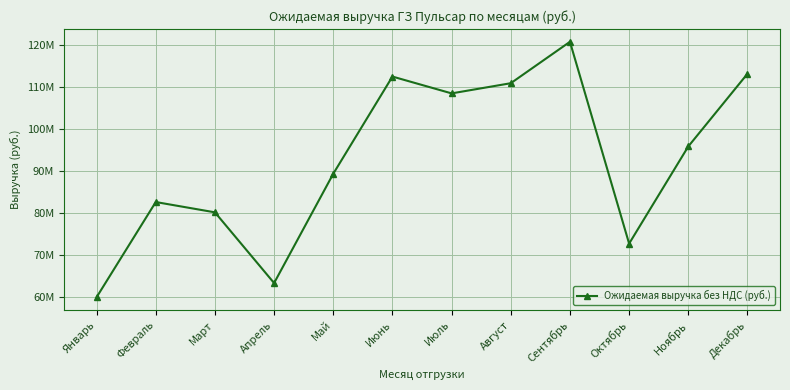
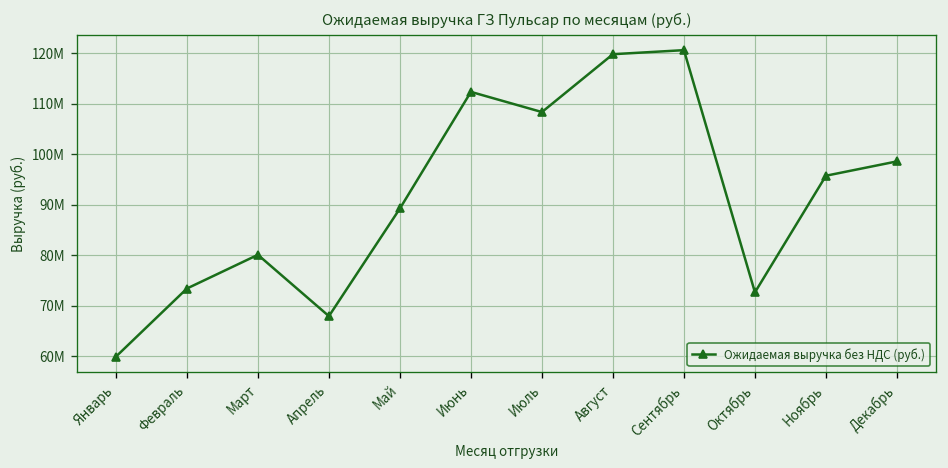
Февраль: 83000000 -> 73000000
Апрель: 63000000 -> 68000000
Август: 111000000 -> 120000000
Декабрь: 113000000 -> 99000000
